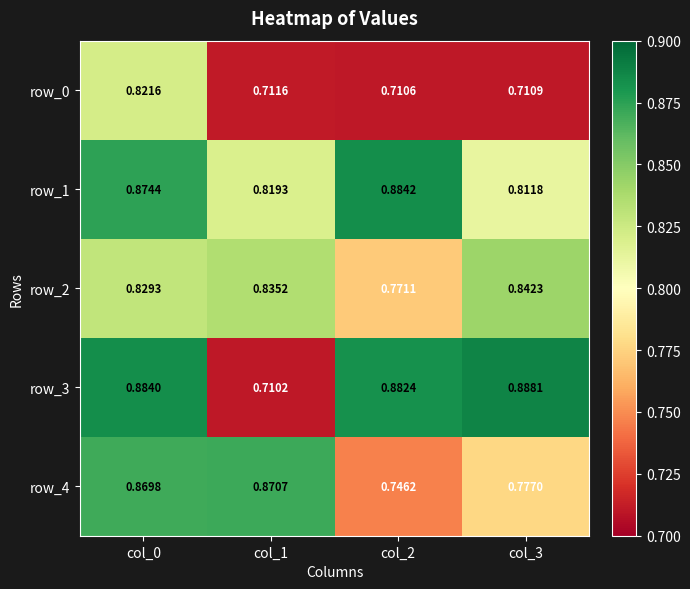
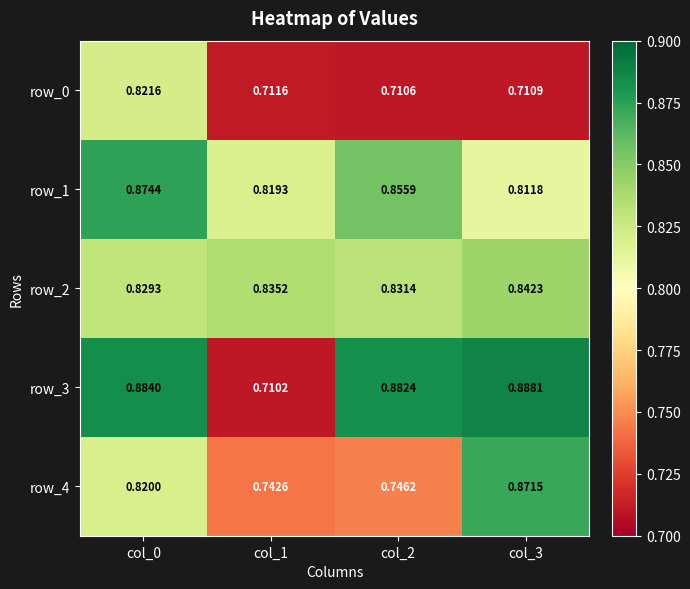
row_1, col_2: 0.8842 -> 0.8559
row_2, col_2: 0.7711 -> 0.8314
row_4, col_0: 0.8698 -> 0.8200
row_4, col_1: 0.8707 -> 0.7426
row_4, col_3: 0.7770 -> 0.8715
